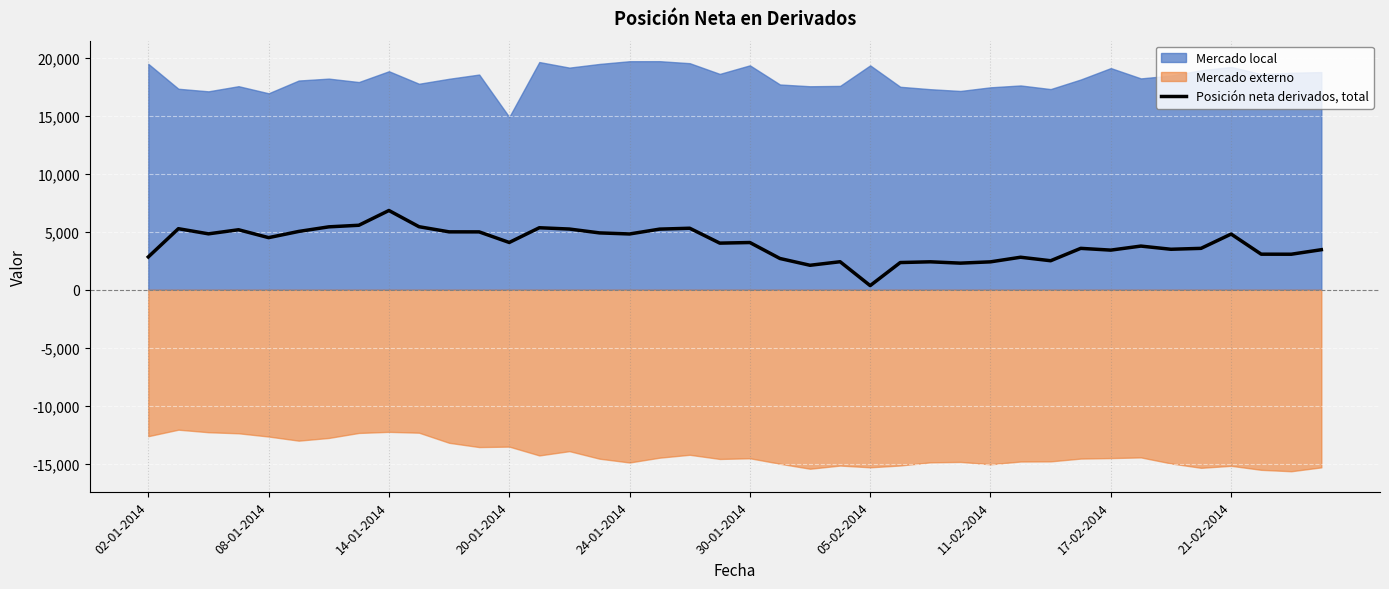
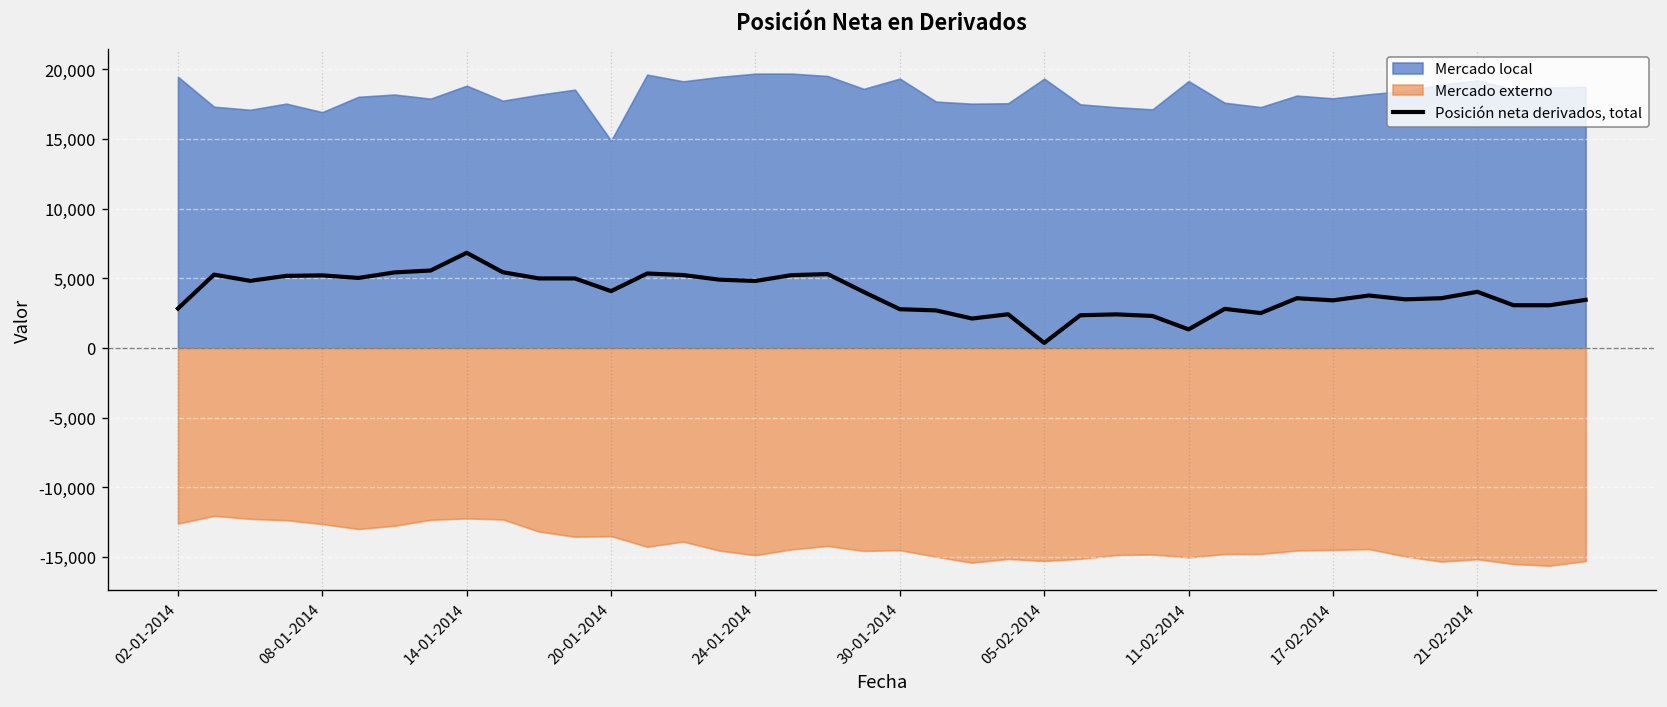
Posición neta derivados, total, 08-01-2014: 4,500 -> 5,200
Posición neta derivados, total, 30-01-2014: 4,100 -> 2,800
Posición neta derivados, total, 11-02-2014: 2,400 -> 1,300
Mercado local, 11-02-2014: 17,400 -> 19,100
Mercado local, 17-02-2014: 19,100 -> 17,900
Posición neta derivados, total, 21-02-2014: 4,800 -> 4,000
